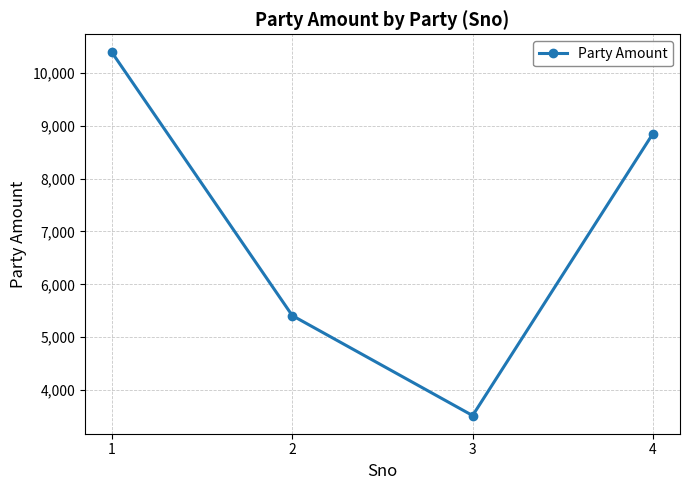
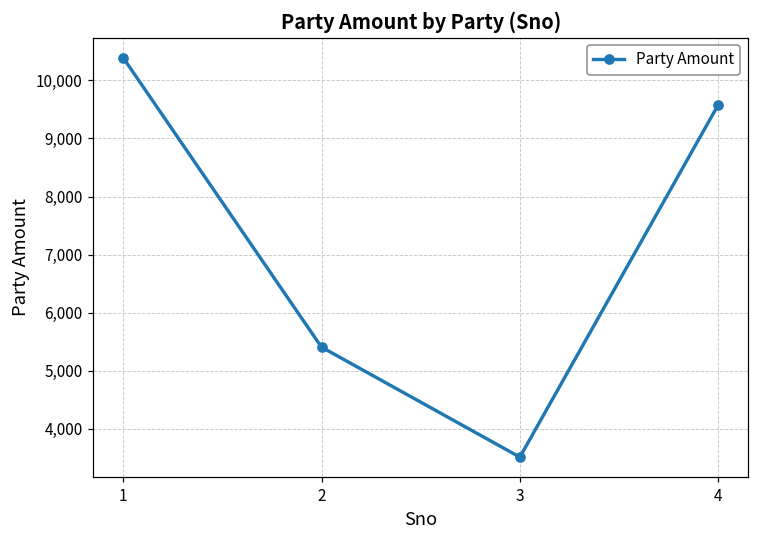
4: 8,900 -> 9,600
